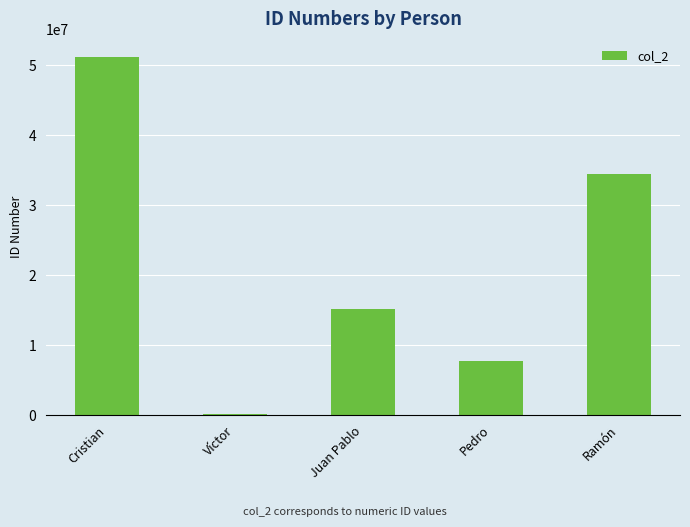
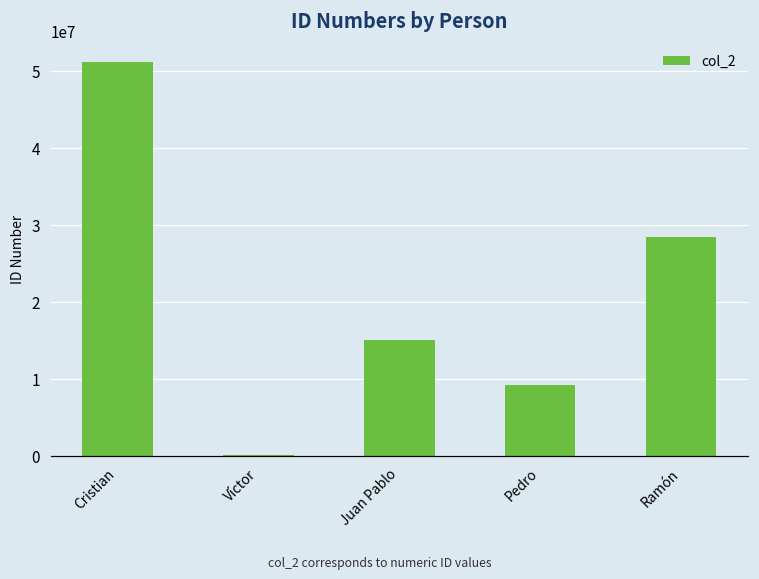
Pedro: 8000000 -> 9000000
Ramón: 35000000 -> 29000000
